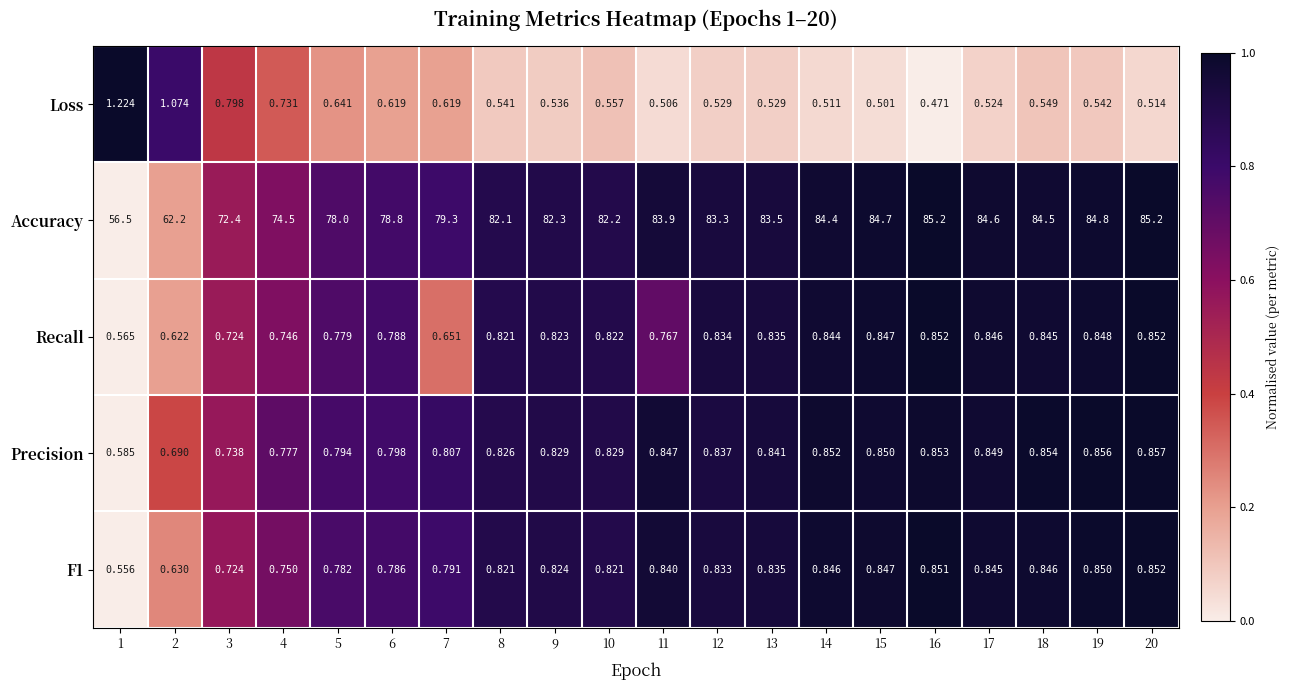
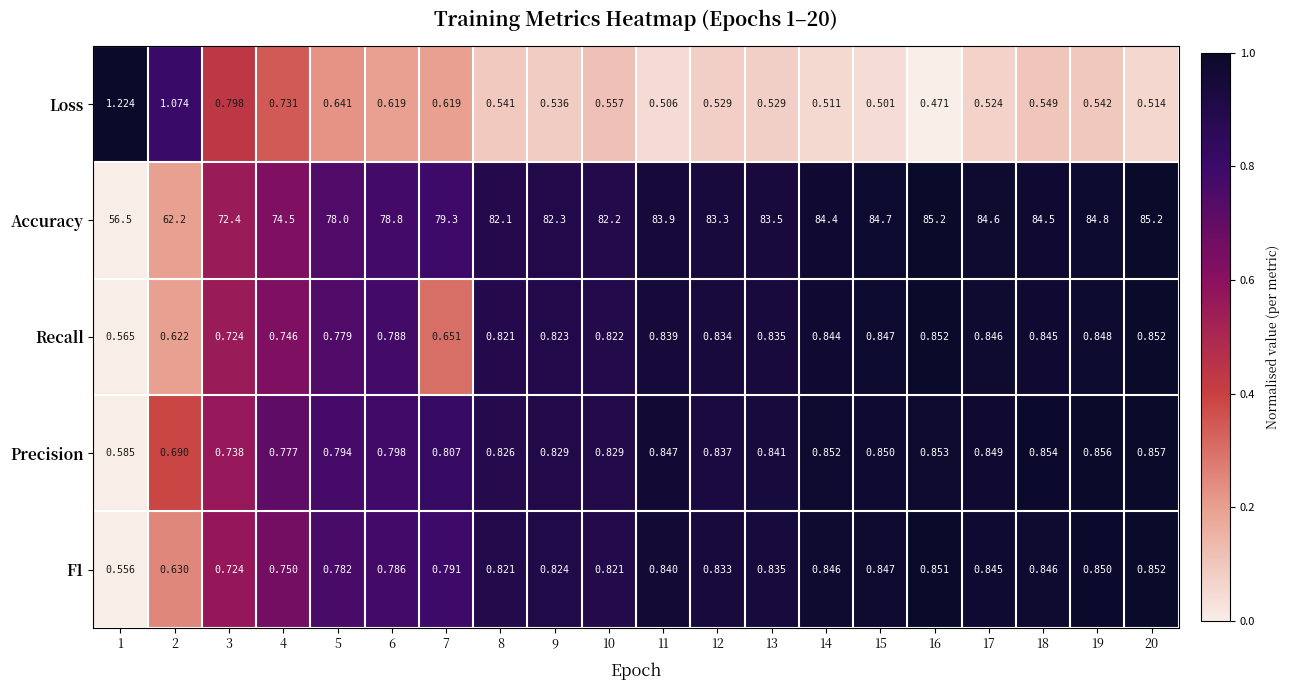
Recall, 11: 0.767 -> 0.839
